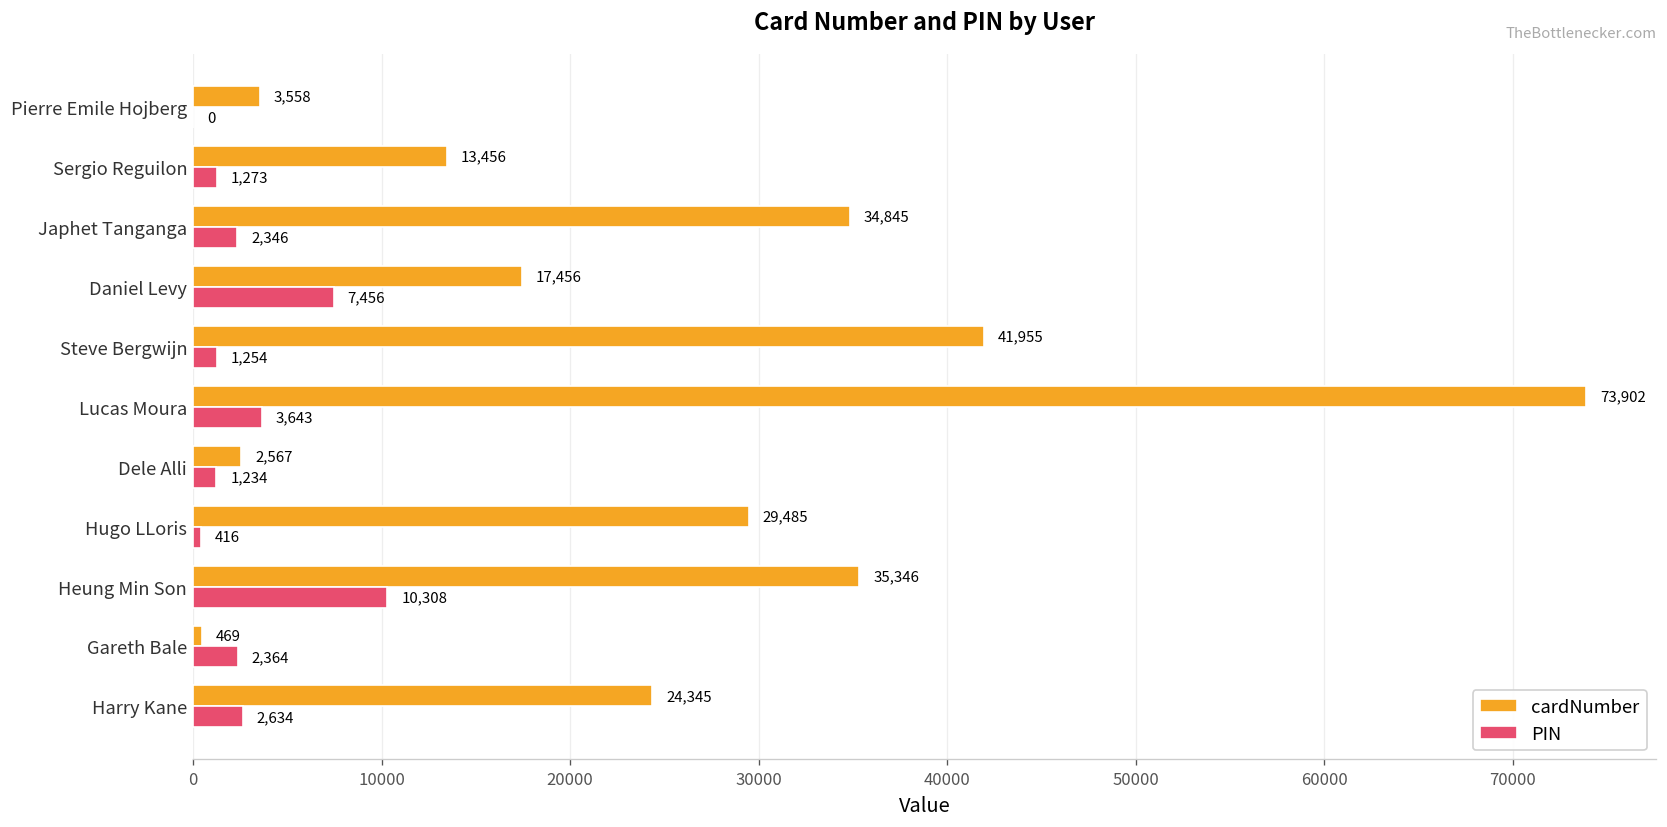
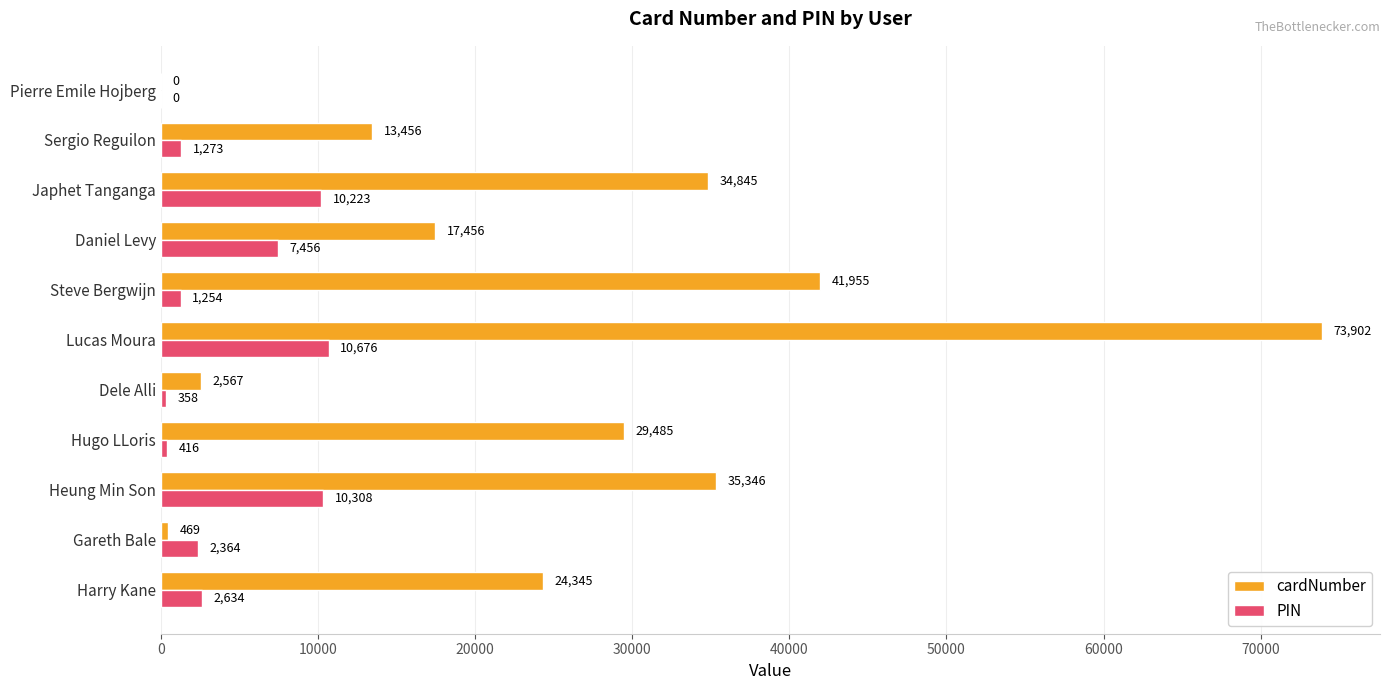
cardNumber, Pierre Emile Hojberg: 3,558 -> 0
PIN, Japhet Tanganga: 2,346 -> 10,223
PIN, Lucas Moura: 3,643 -> 10,676
PIN, Dele Alli: 1,234 -> 358
